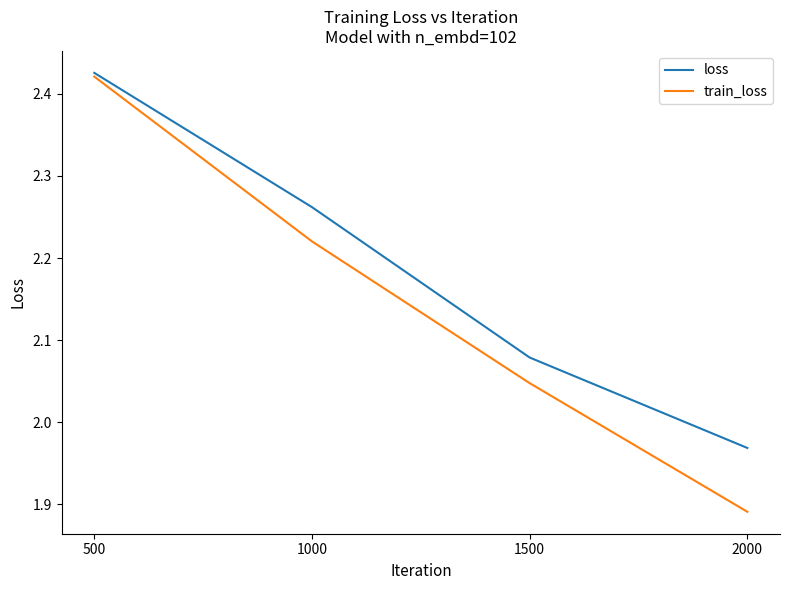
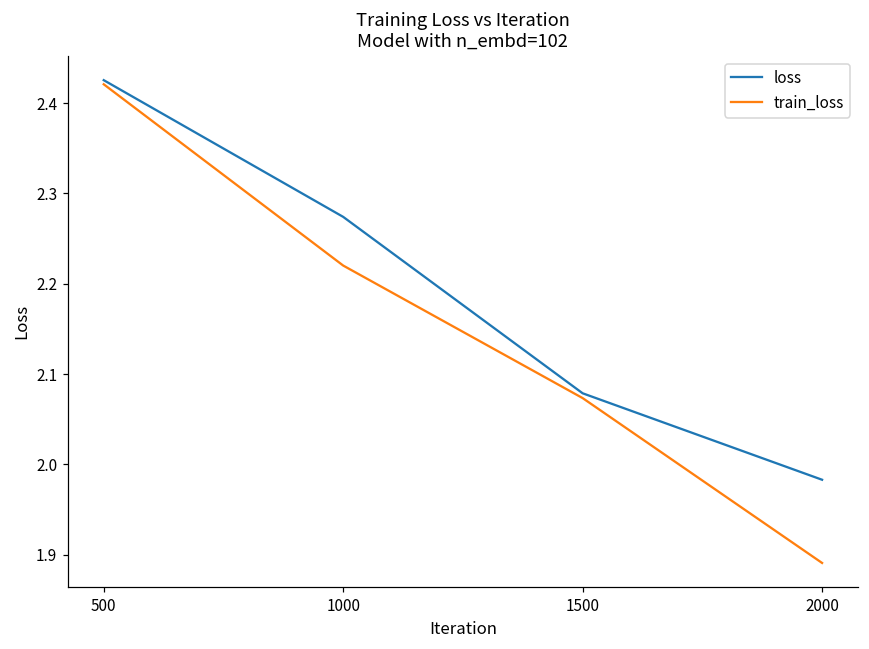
loss, 1000: 2.26 -> 2.27
train_loss, 1500: 2.05 -> 2.07
loss, 2000: 1.97 -> 1.98
